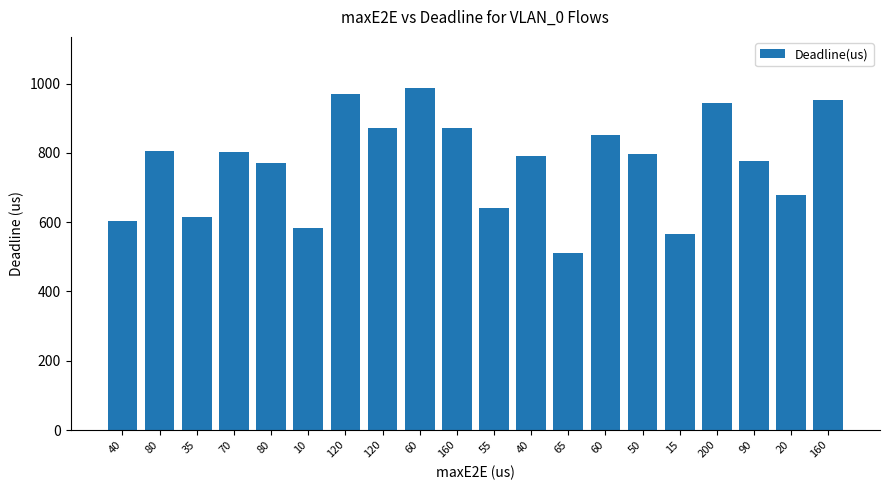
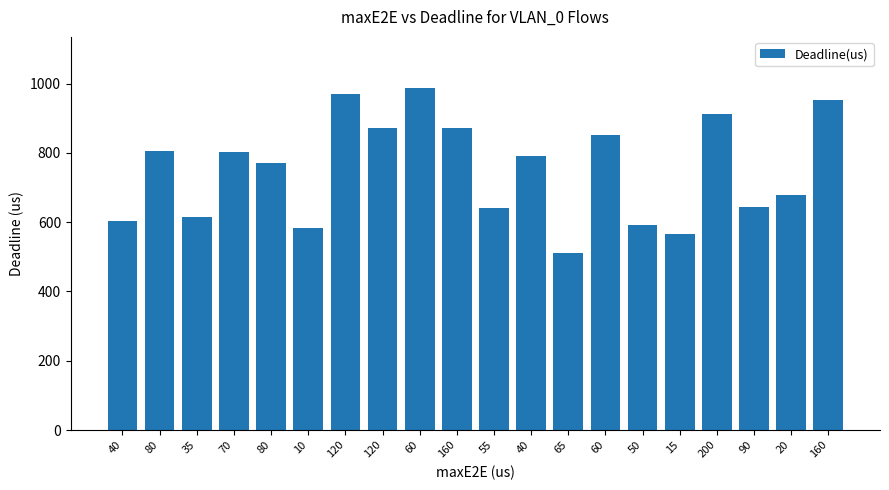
50: 800 -> 590
200: 940 -> 910
90: 780 -> 640
